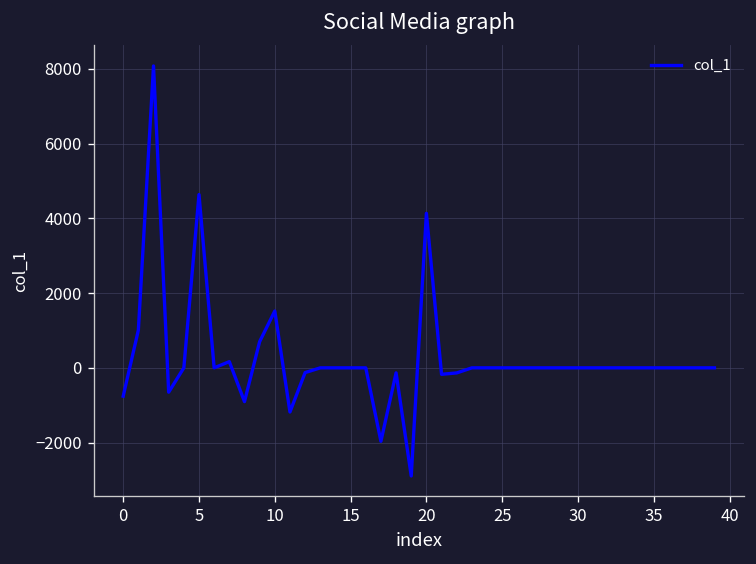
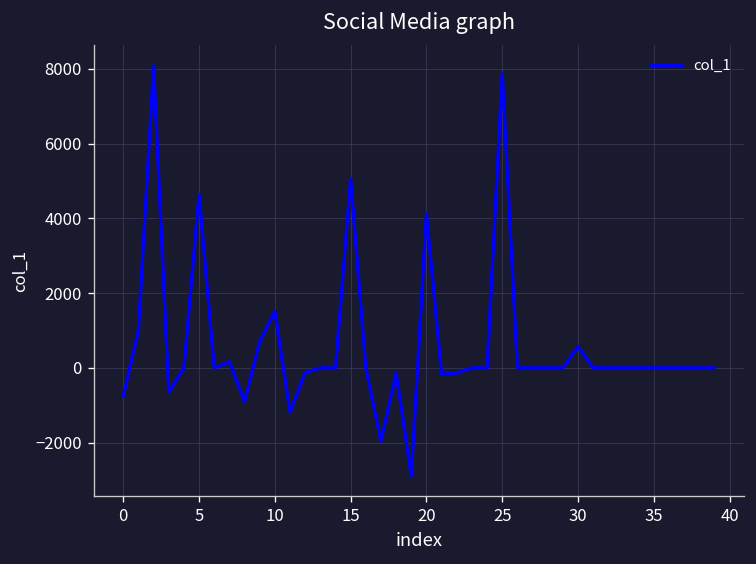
15: 0 -> 5100
25: 0 -> 7900
30: 0 -> 600
